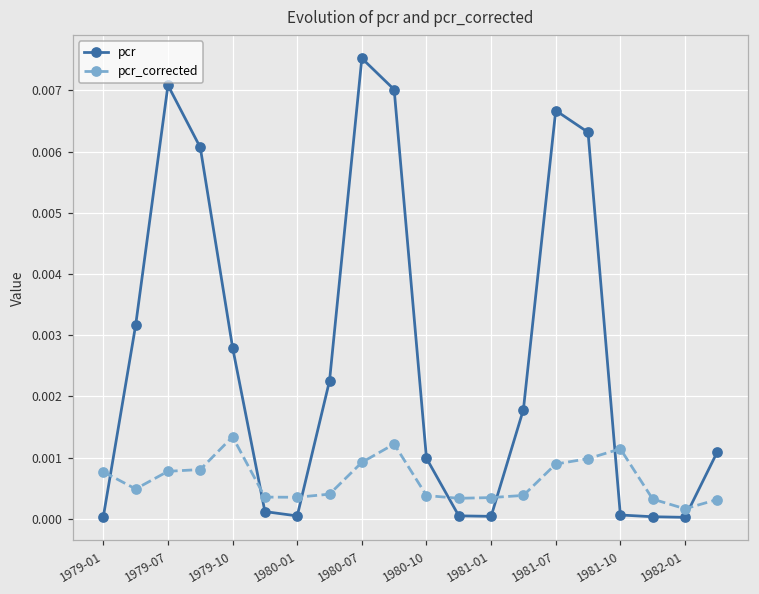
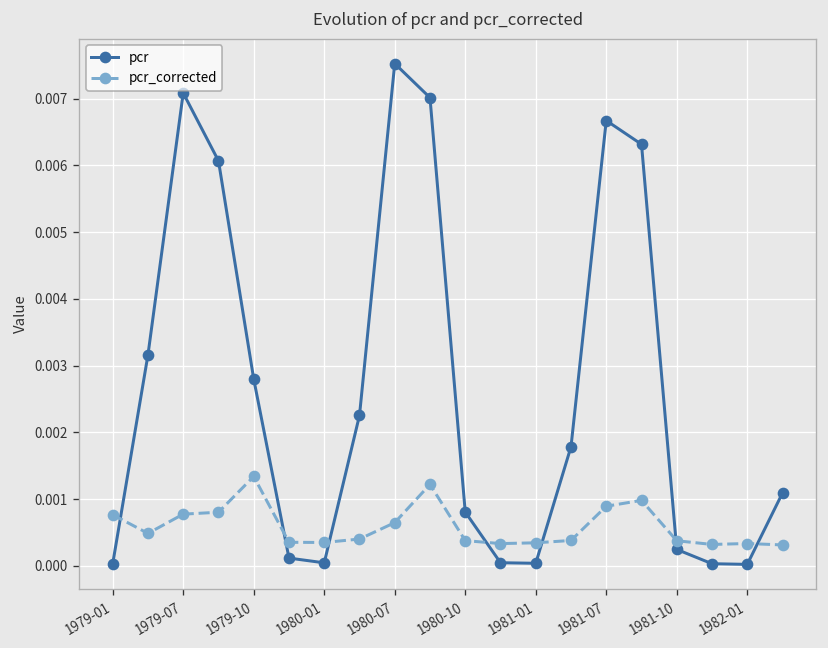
pcr_corrected, 1980-07: 0.0009 -> 0.0006
pcr, 1980-10: 0.0010 -> 0.0008
pcr, 1981-10: 0.0001 -> 0.0002
pcr_corrected, 1981-10: 0.0011 -> 0.0004
pcr_corrected, 1982-01: 0.0002 -> 0.0003
